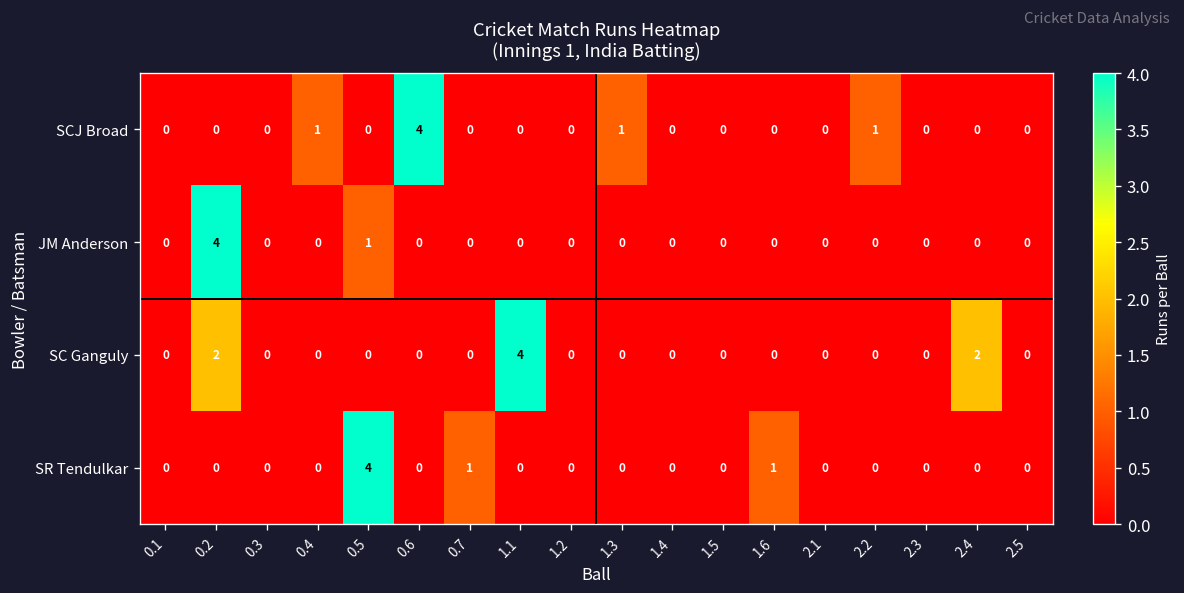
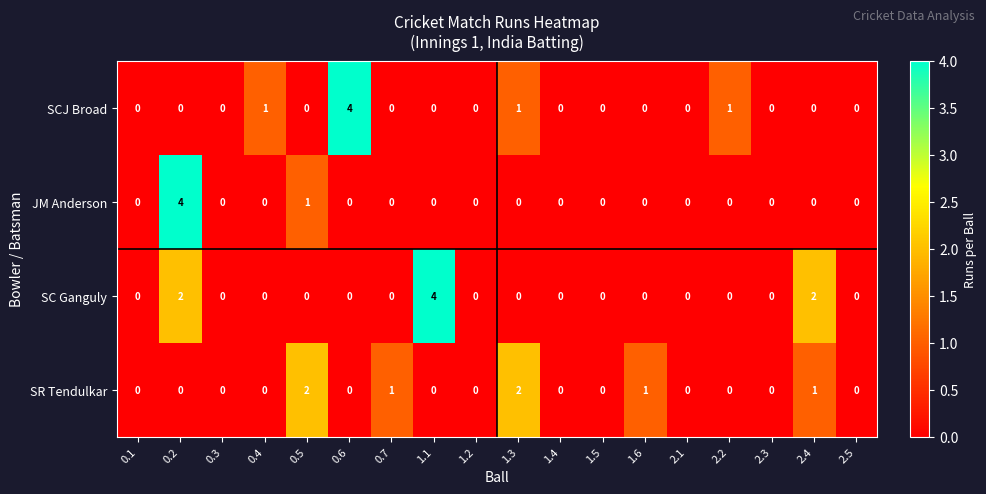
SR Tendulkar, 0.5: 4 -> 2
SR Tendulkar, 1.3: 0 -> 2
SR Tendulkar, 2.4: 0 -> 1
